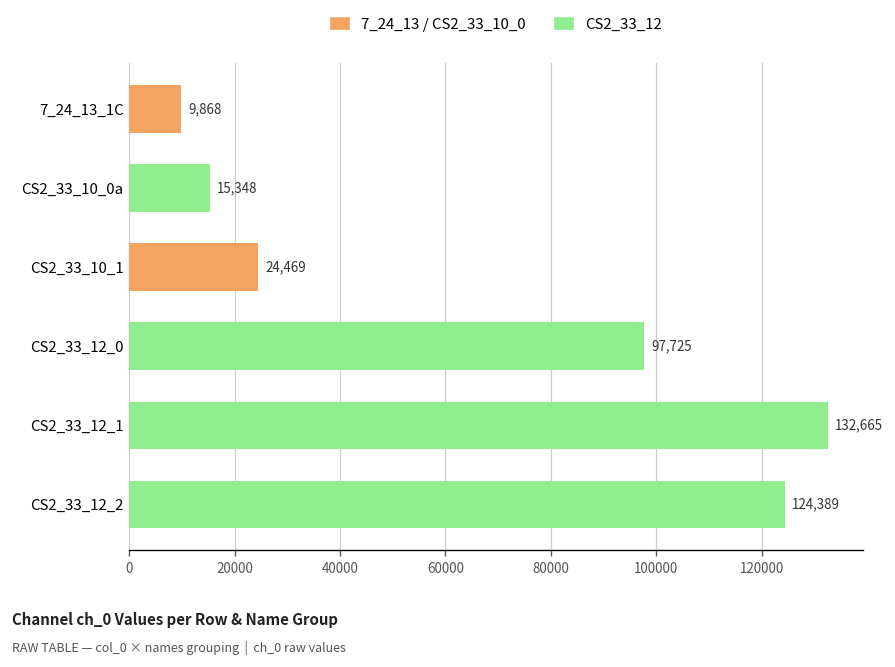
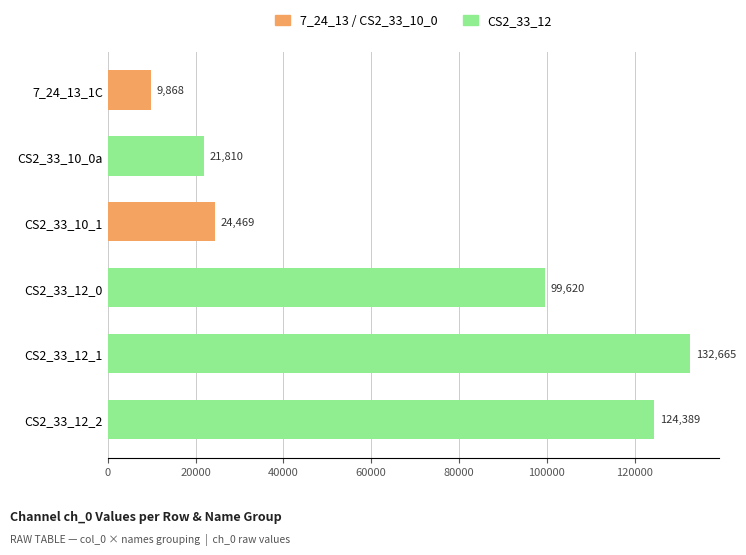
CS2_33_10_0a: 15,348 -> 21,810
CS2_33_12_0: 97,725 -> 99,620
